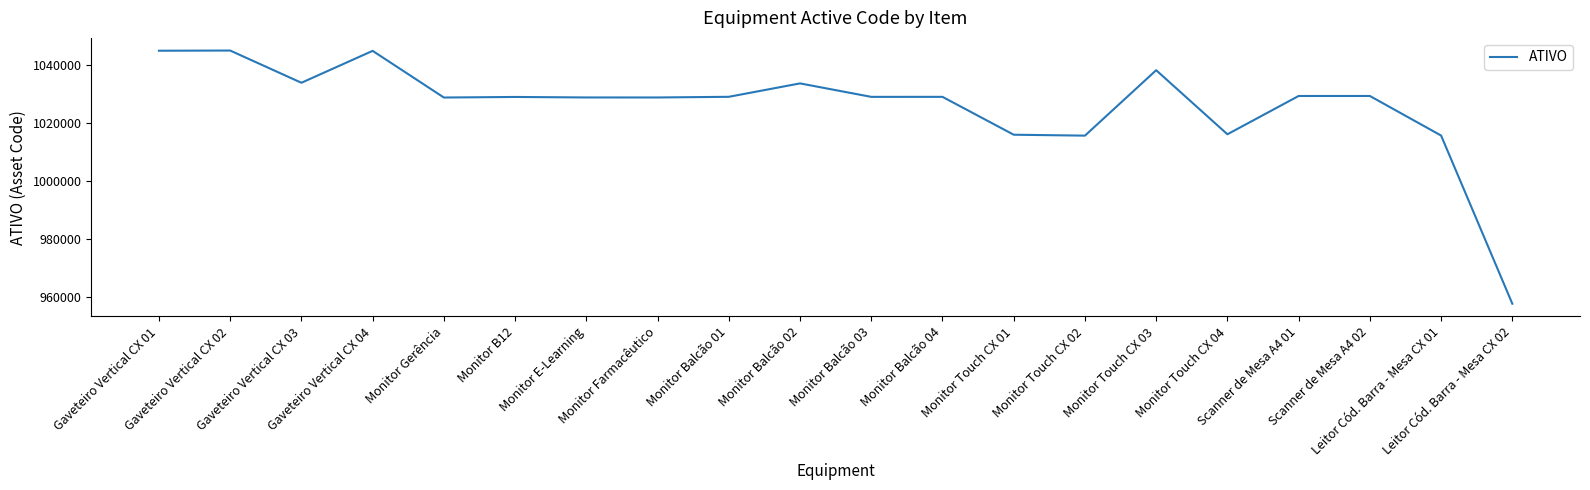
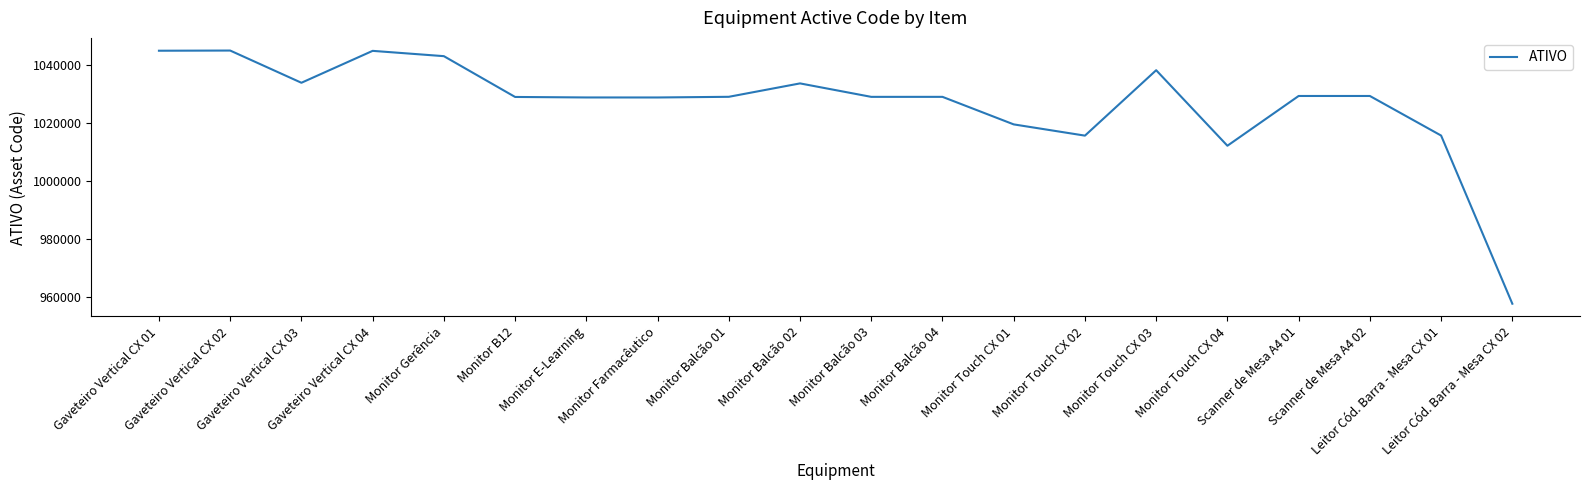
Monitor Gerência: 1029000 -> 1043000
Monitor Touch CX 01: 1016000 -> 1020000
Monitor Touch CX 04: 1016000 -> 1012000
